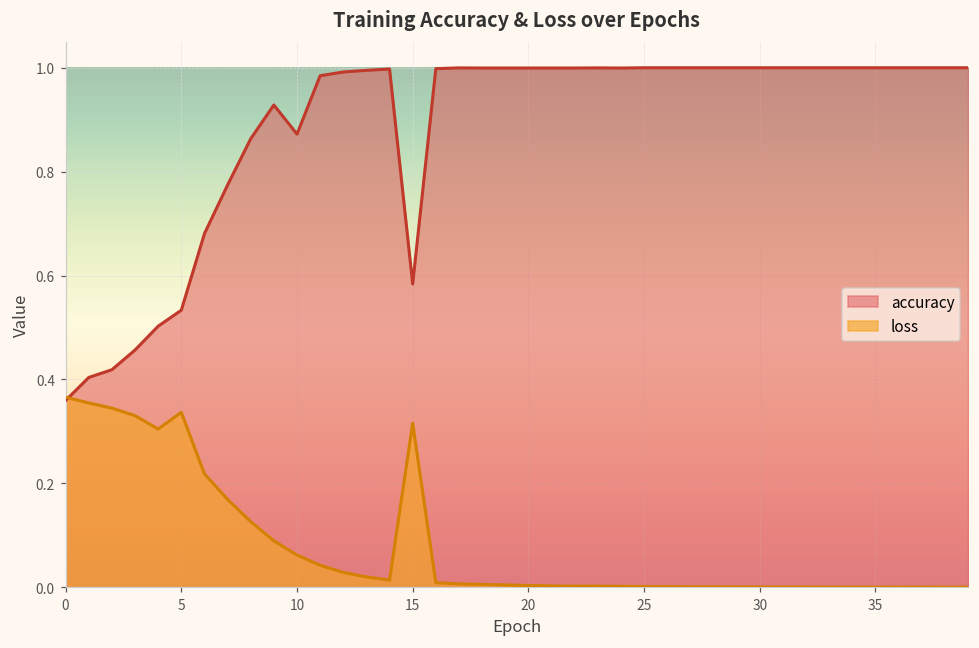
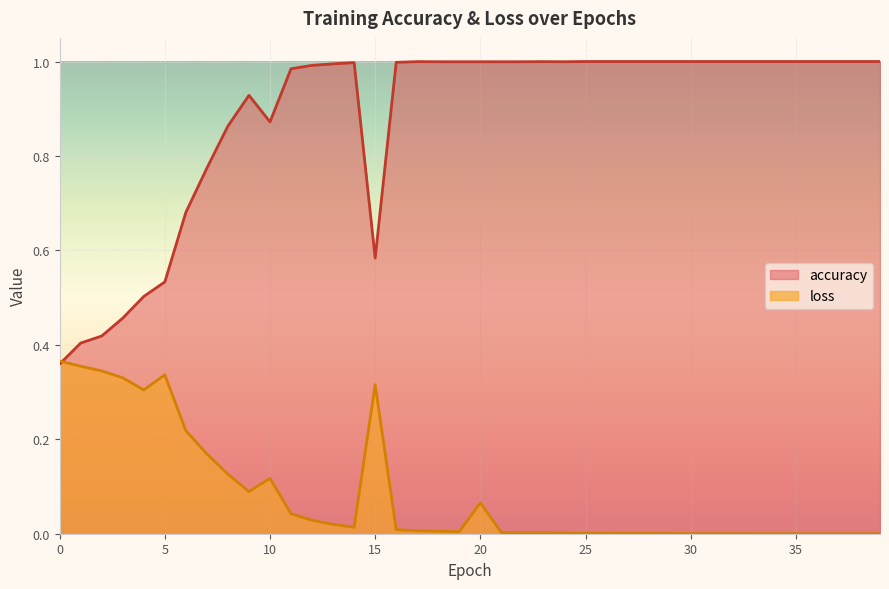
loss, 10: 0.06 -> 0.12
loss, 20: 0.00 -> 0.07
